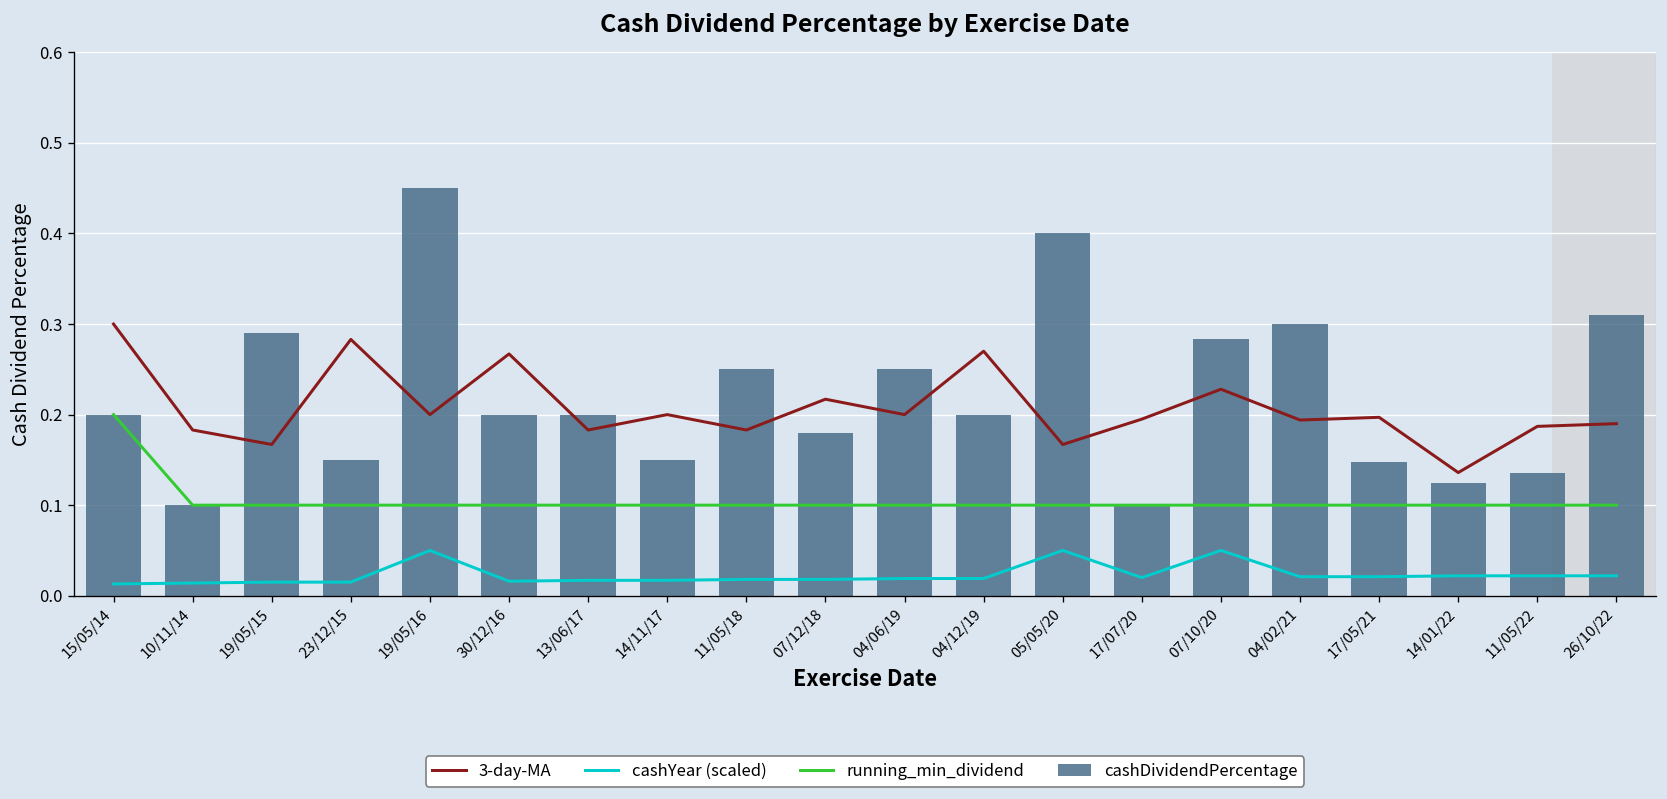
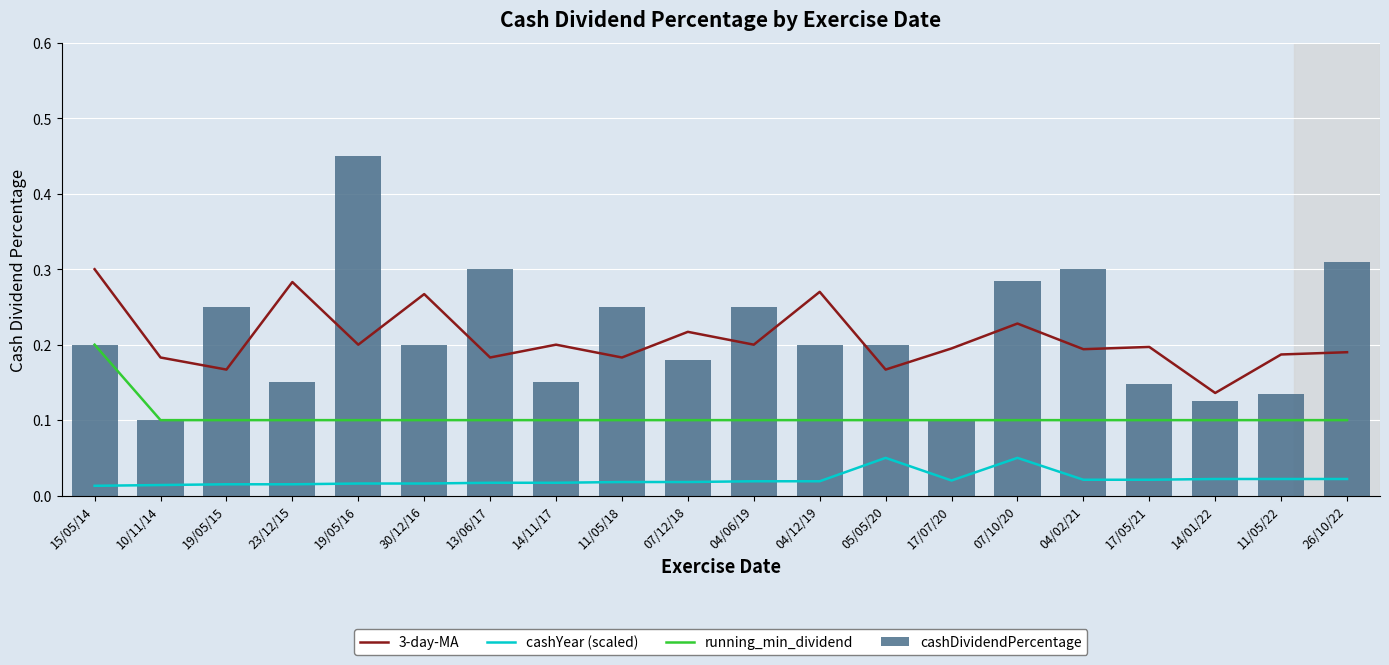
cashDividendPercentage, 19/05/15: 0.29 -> 0.25
cashYear (scaled), 19/05/16: 0.05 -> 0.02
cashDividendPercentage, 13/06/17: 0.2 -> 0.3
cashDividendPercentage, 05/05/20: 0.4 -> 0.2
